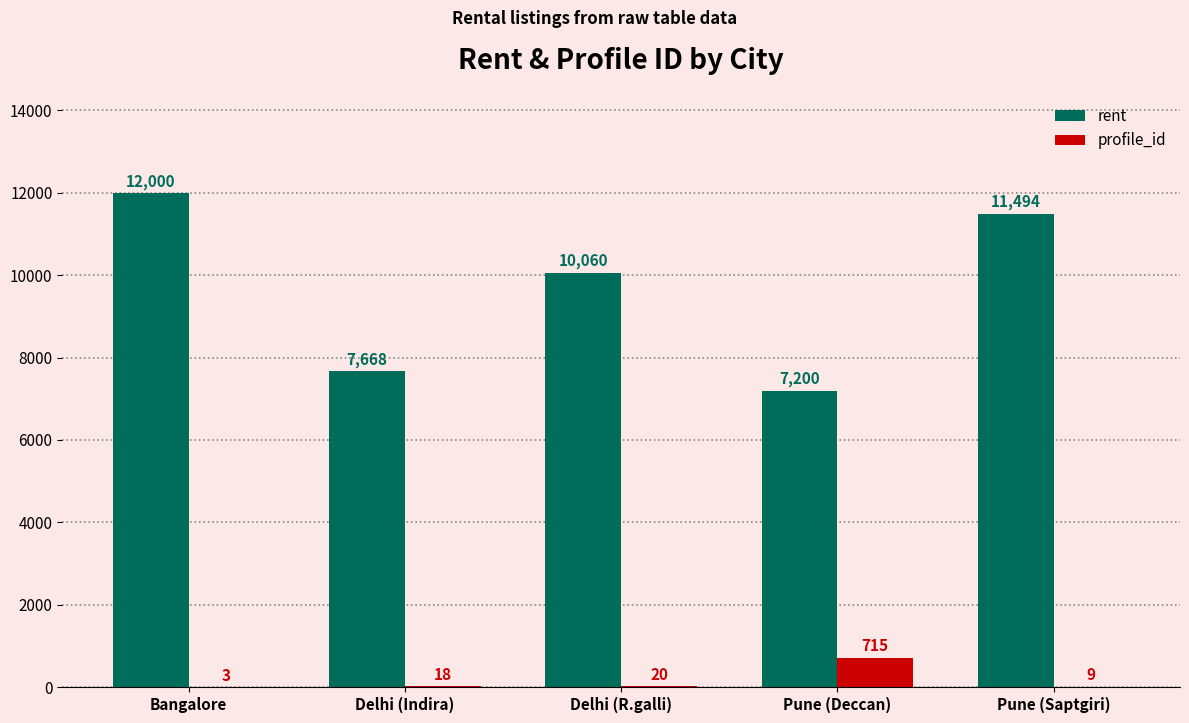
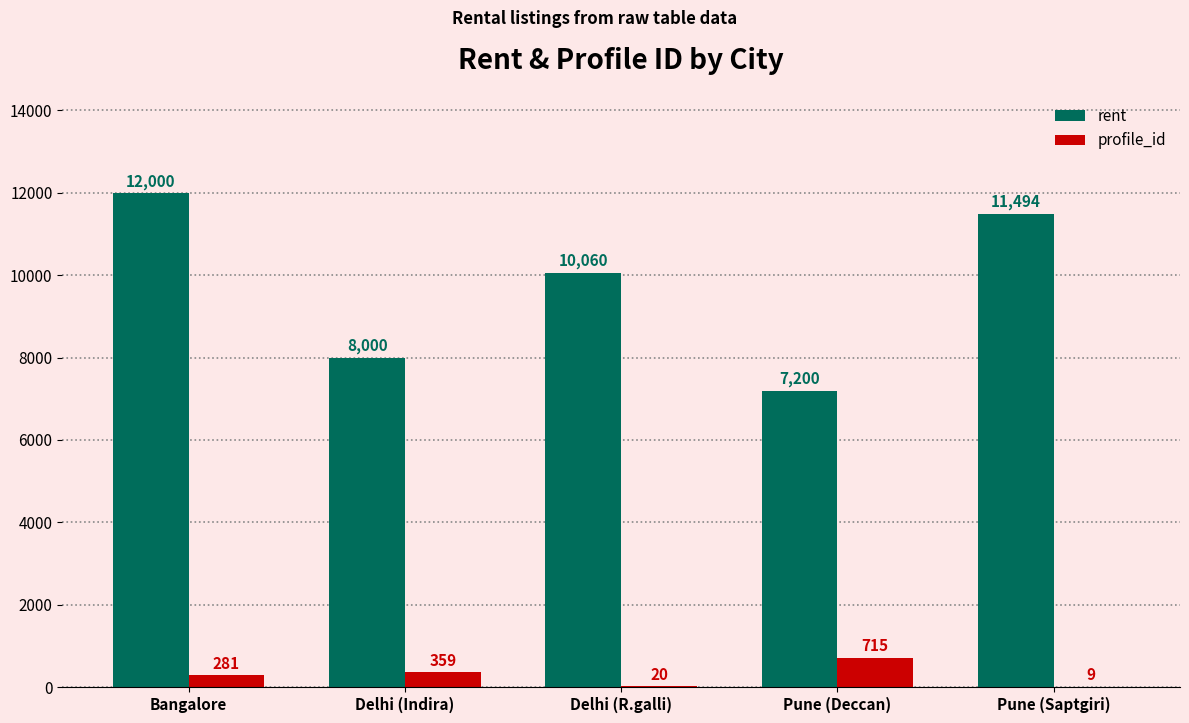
profile_id, Bangalore: 3 -> 281
rent, Delhi (Indira): 7,668 -> 8,000
profile_id, Delhi (Indira): 18 -> 359
